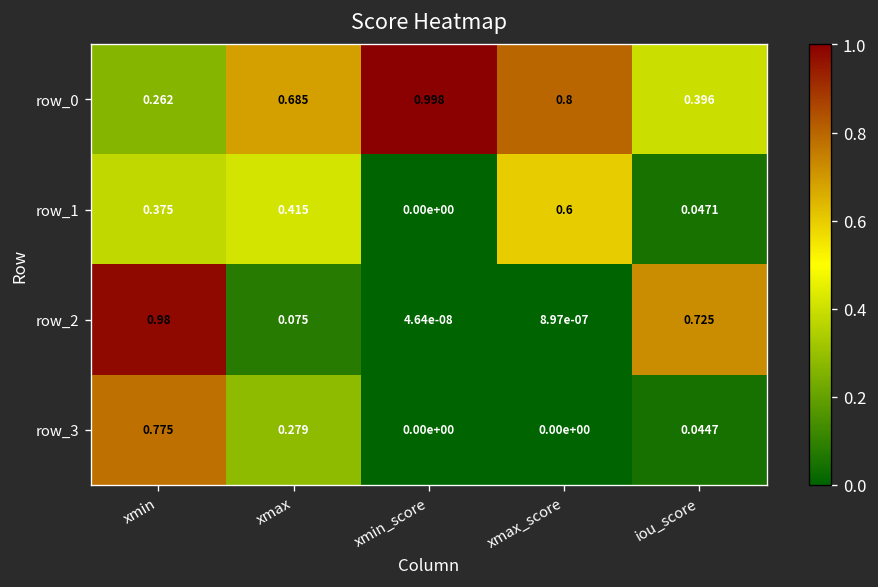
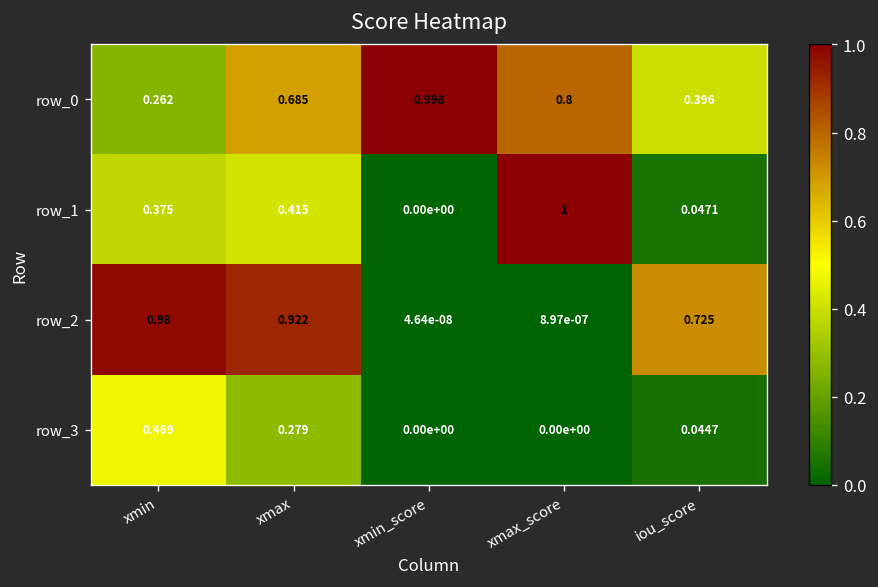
row_1, xmax_score: 0.6 -> 1
row_2, xmax: 0.075 -> 0.922
row_3, xmin: 0.775 -> 0.469
